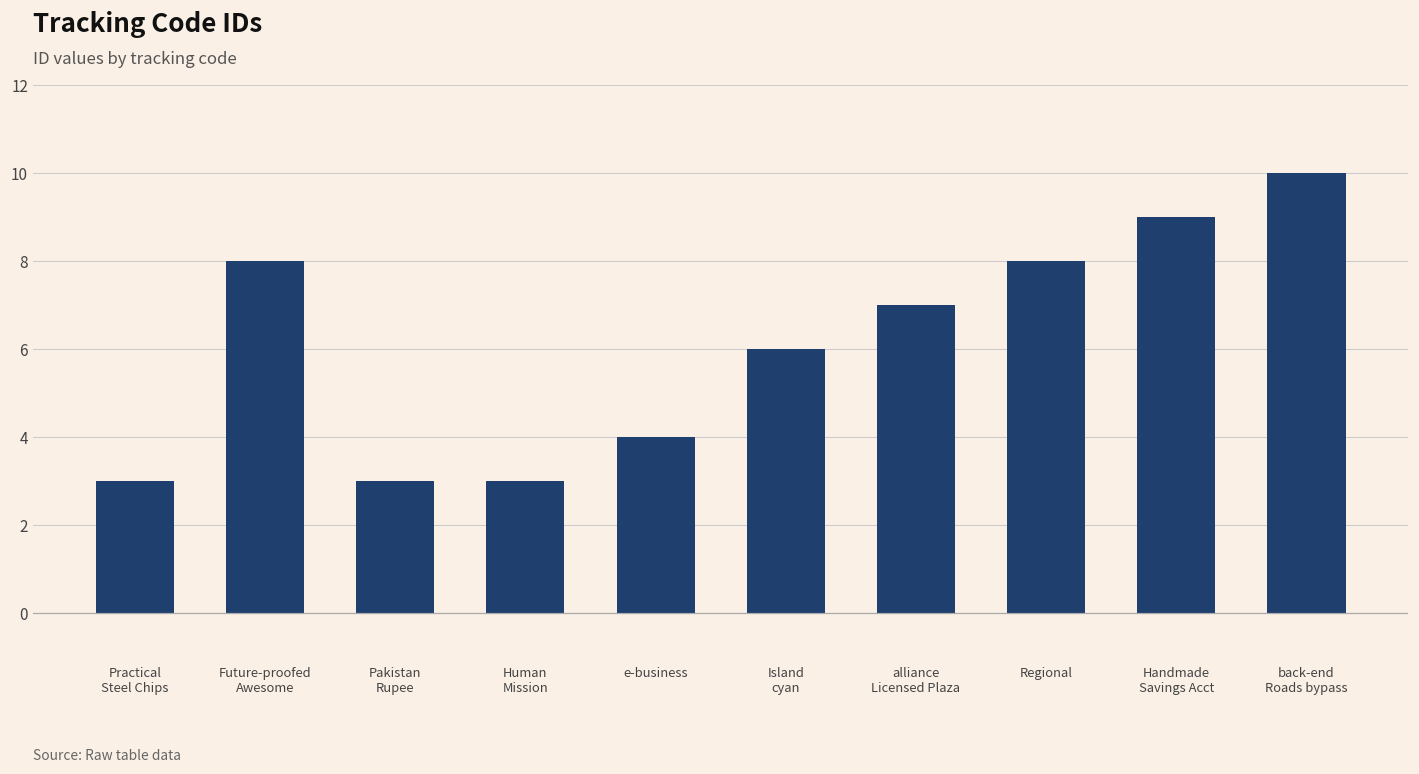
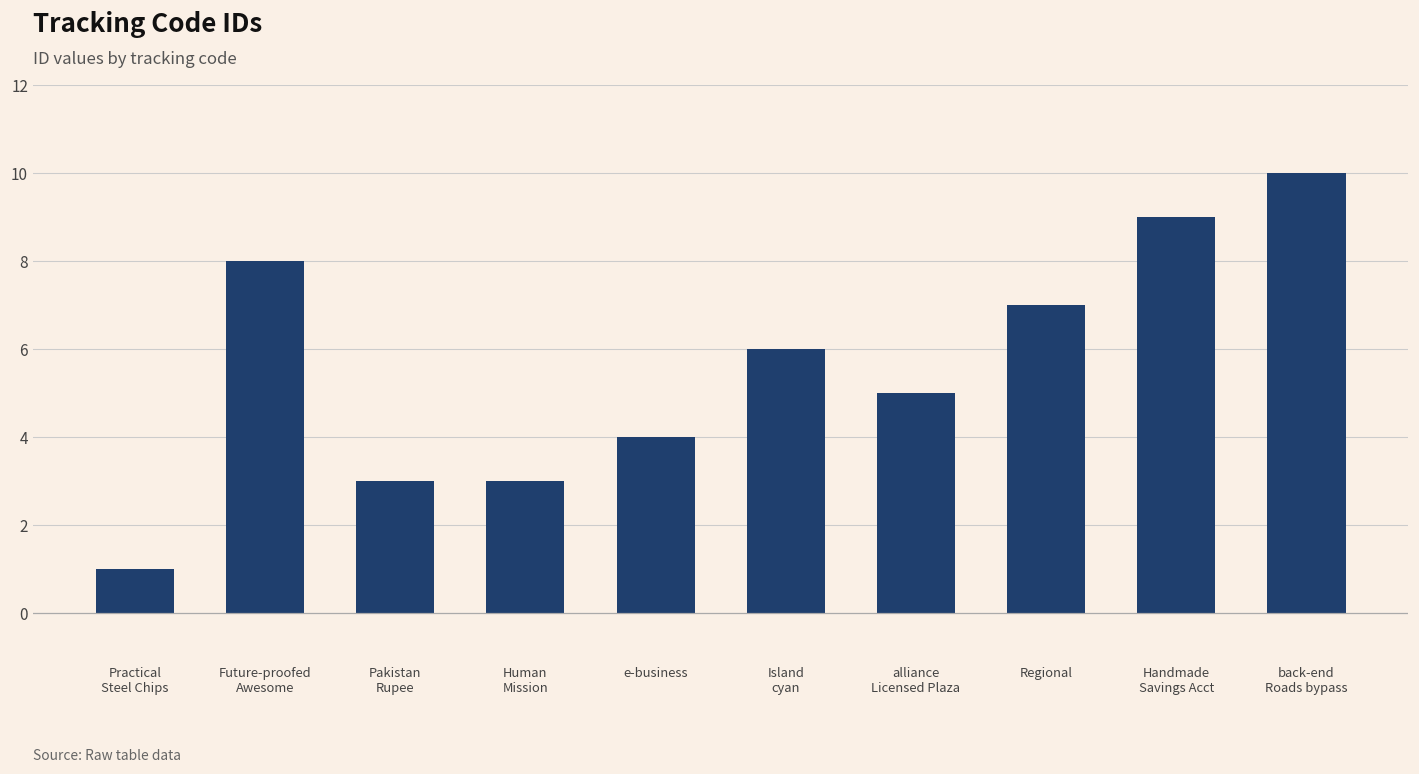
Practical Steel Chips: 3 -> 1
alliance Licensed Plaza: 7 -> 5
Regional: 8 -> 7
